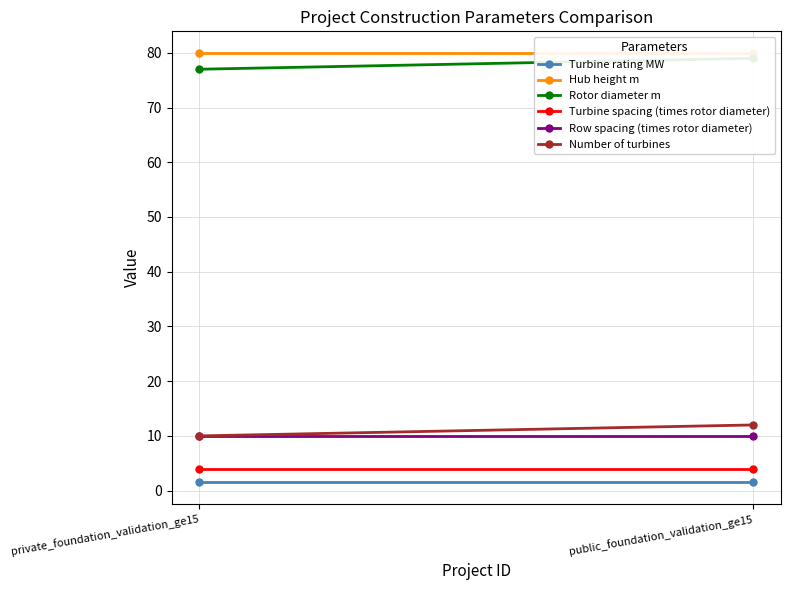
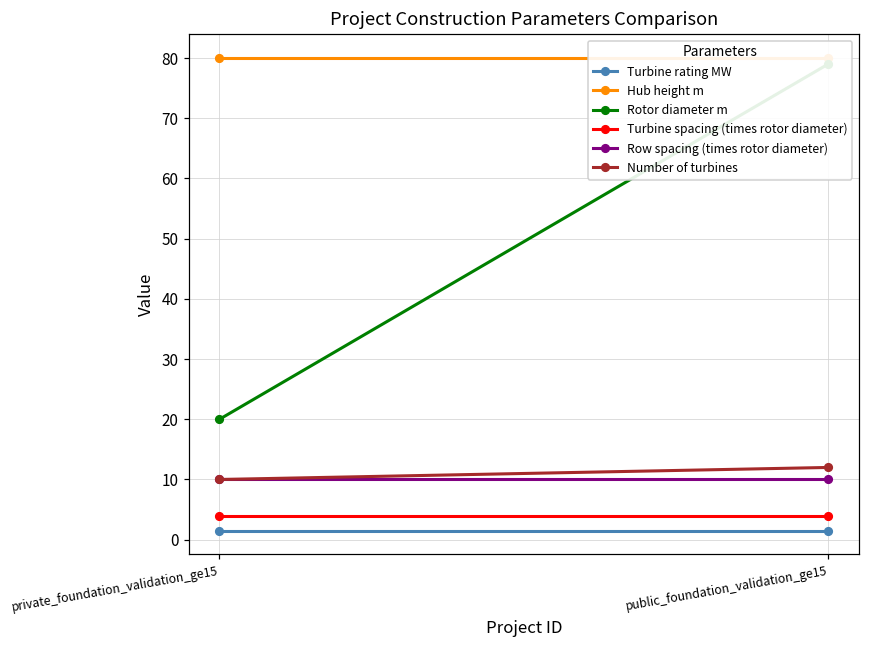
Rotor diameter m, private_foundation_validation_ge15: 77 -> 20
